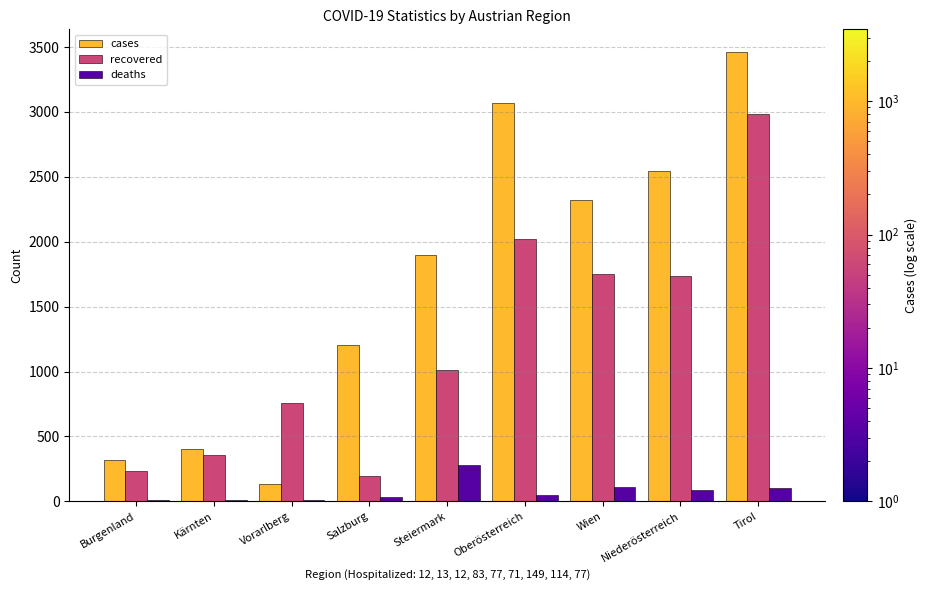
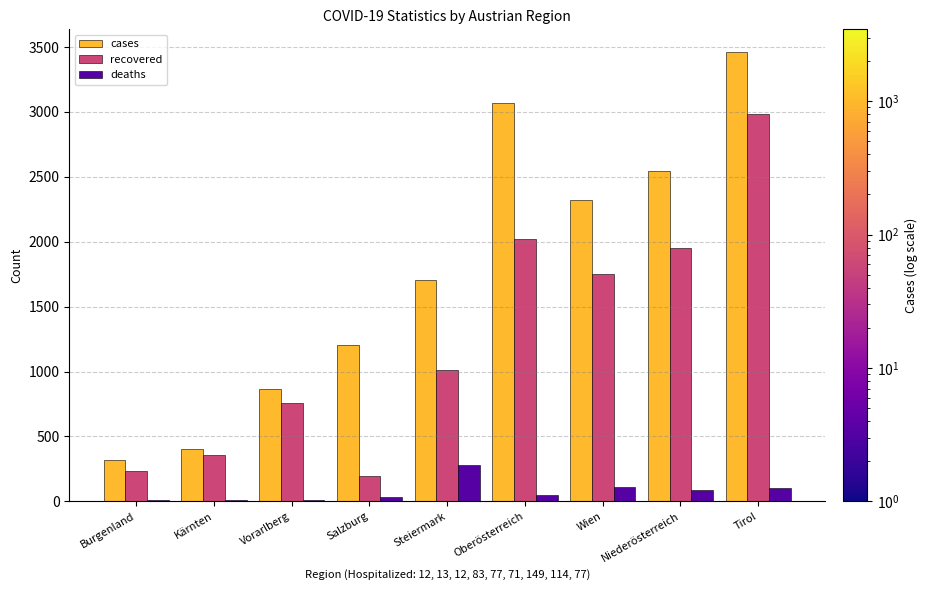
cases, Vorarlberg: 140 -> 870
cases, Steiermark: 1900 -> 1710
recovered, Niederösterreich: 1740 -> 1950
